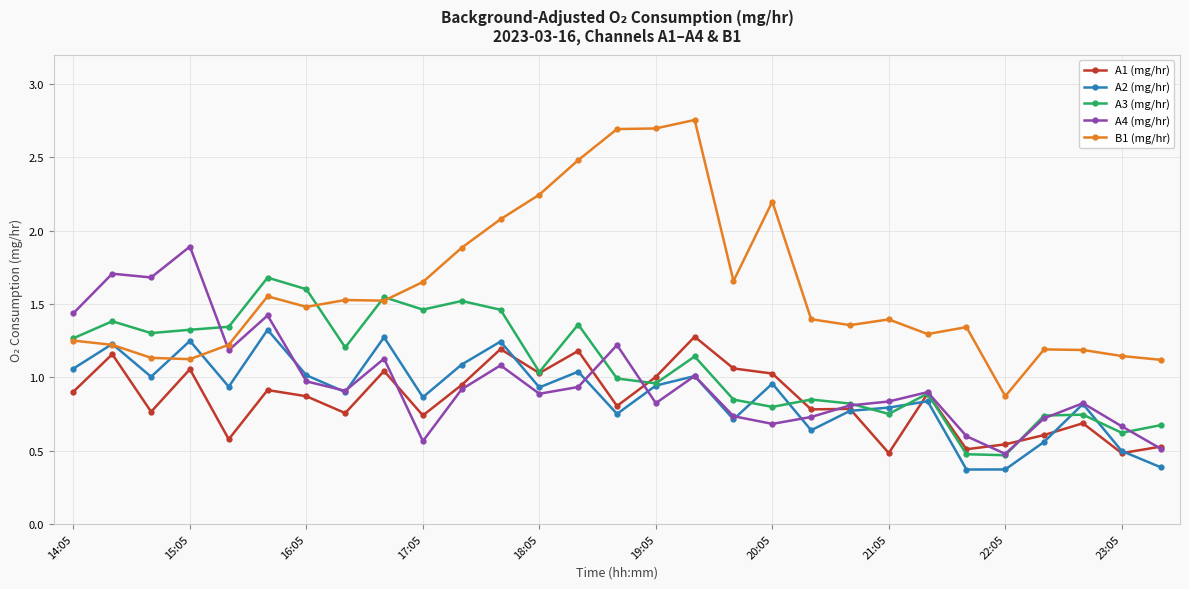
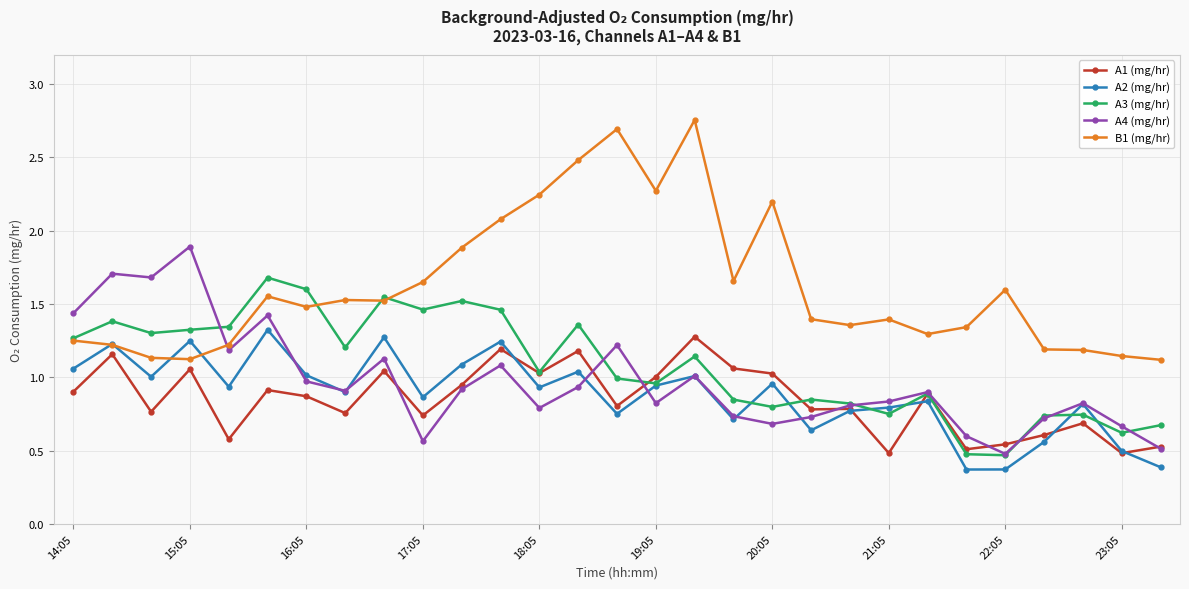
A4 (mg/hr), 18:05: 0.89 -> 0.79
B1 (mg/hr), 19:05: 2.70 -> 2.27
B1 (mg/hr), 22:05: 0.87 -> 1.60
